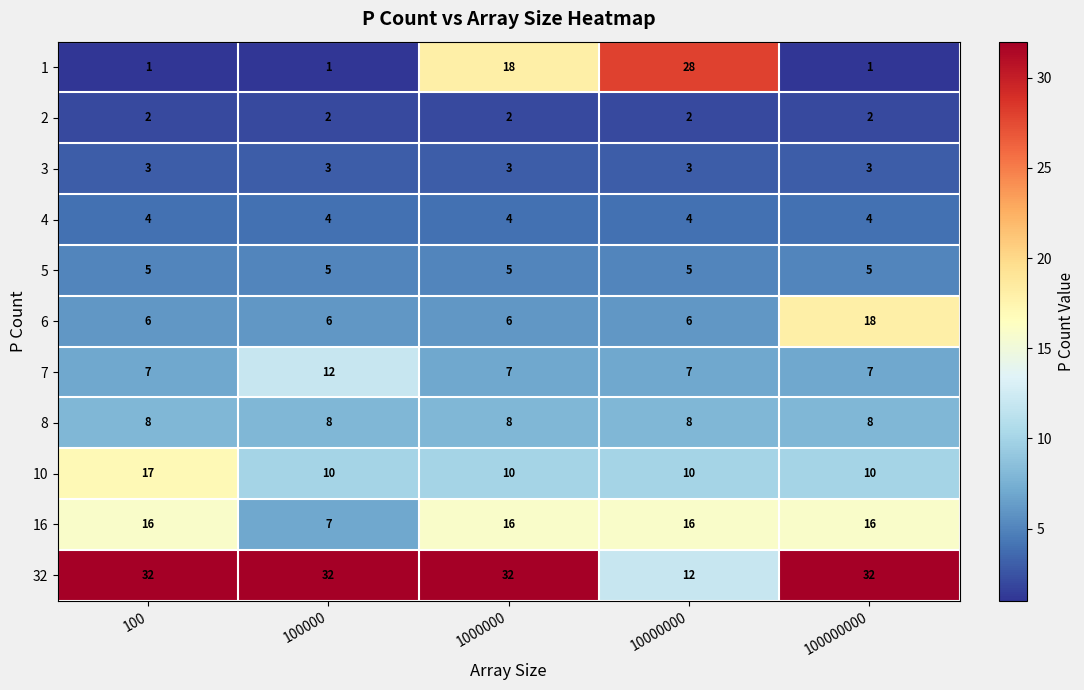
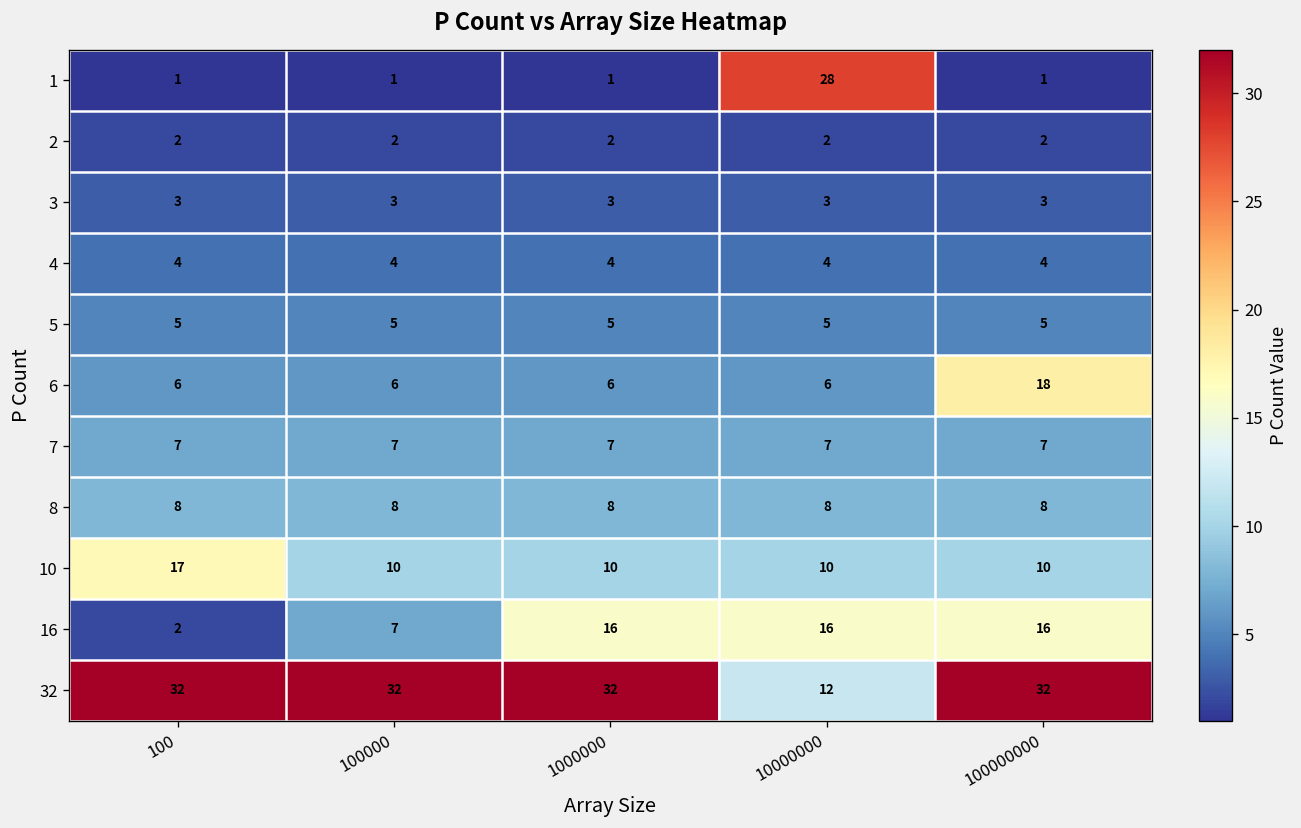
1, 1000000: 18 -> 1
7, 100000: 12 -> 7
16, 100: 16 -> 2
